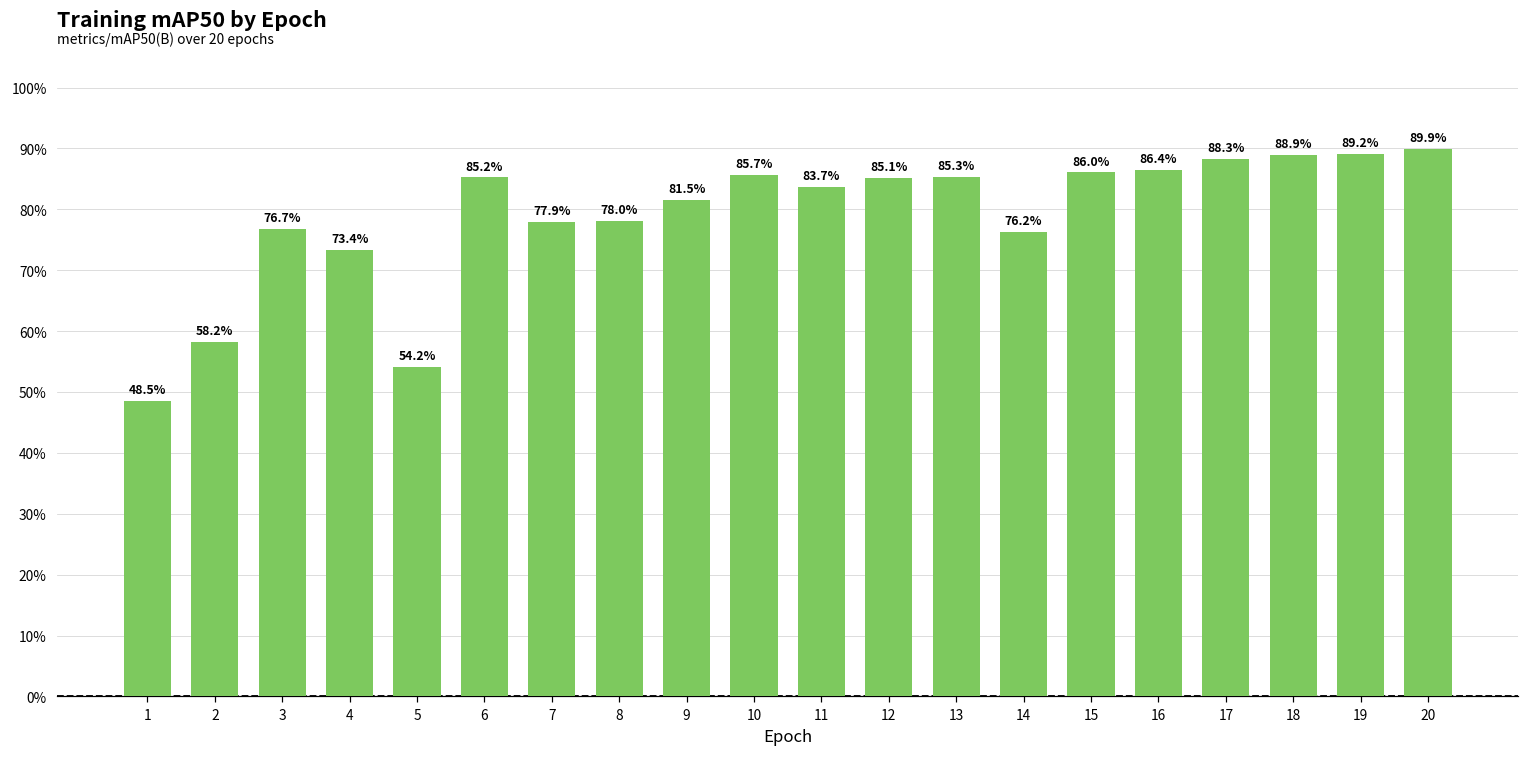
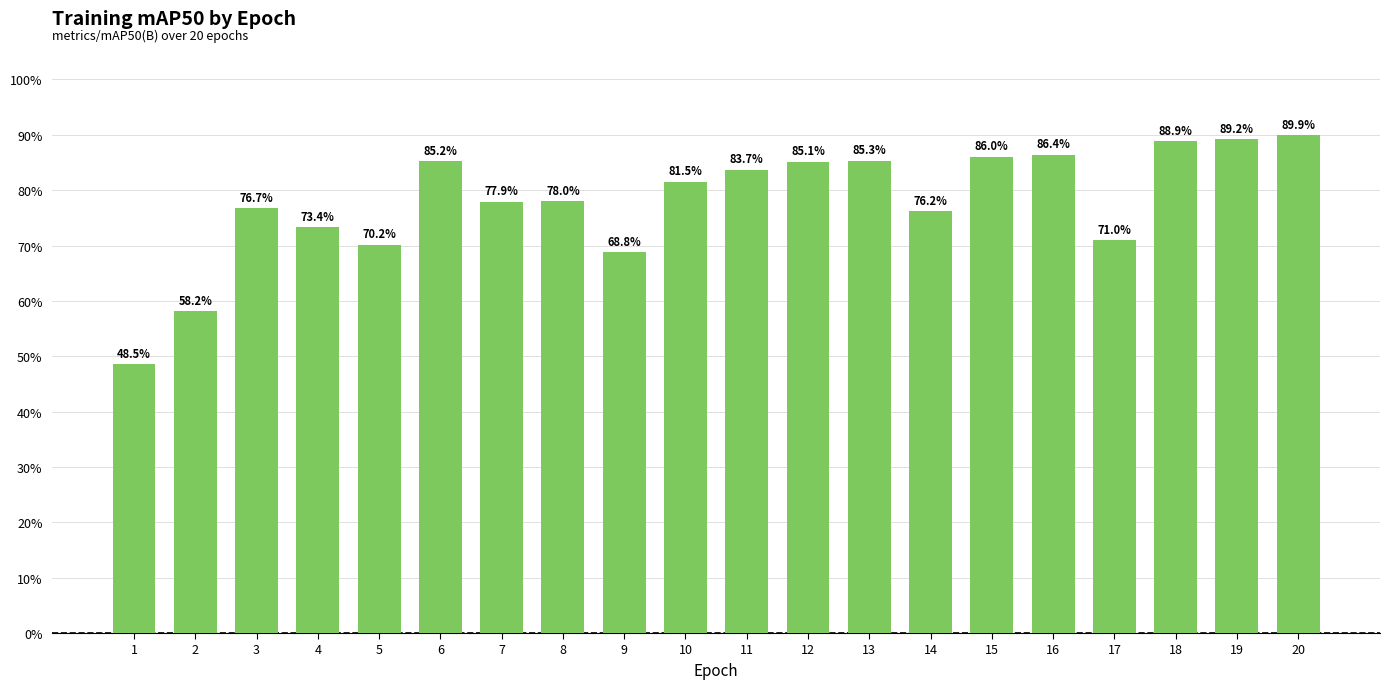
5: 54.2% -> 70.2%
9: 81.5% -> 68.8%
10: 85.7% -> 81.5%
17: 88.3% -> 71.0%
